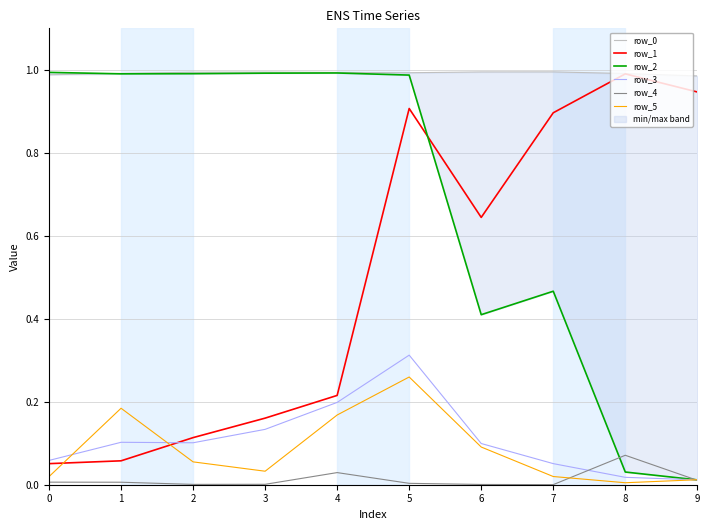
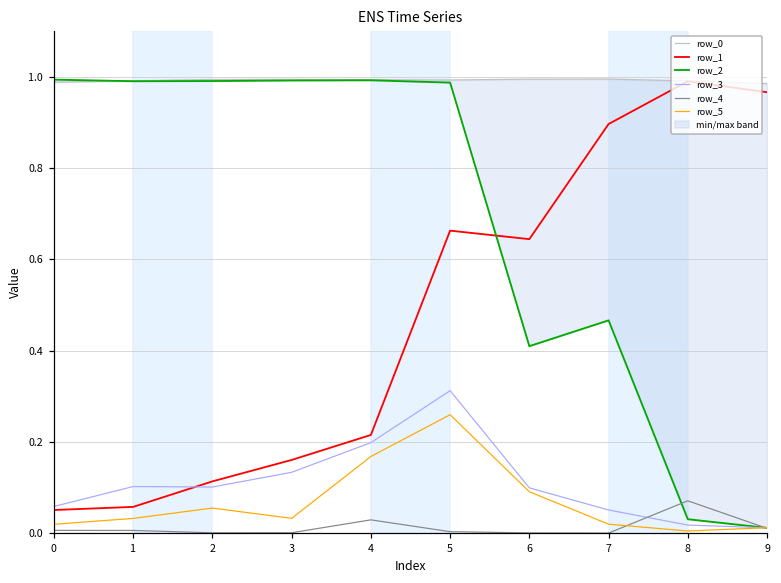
row_5, 1: 0.18 -> 0.03
row_1, 5: 0.91 -> 0.66
row_1, 9: 0.95 -> 0.97
